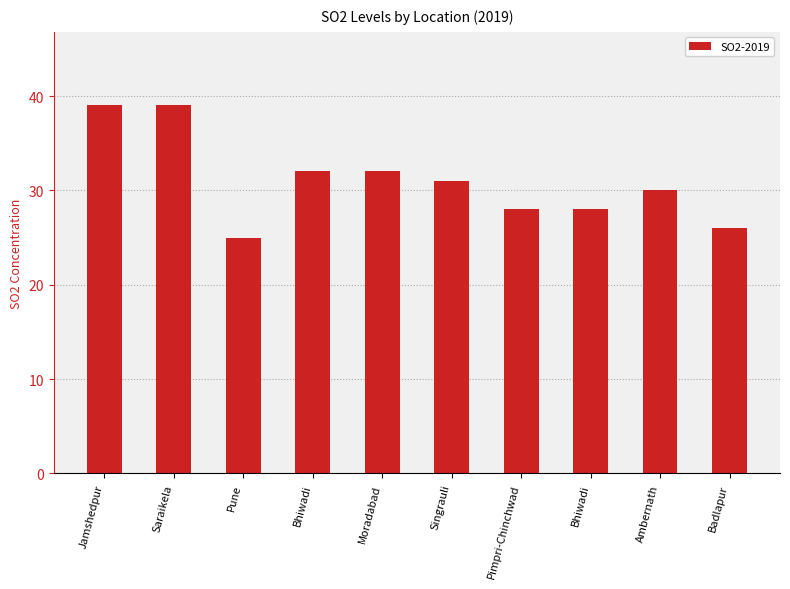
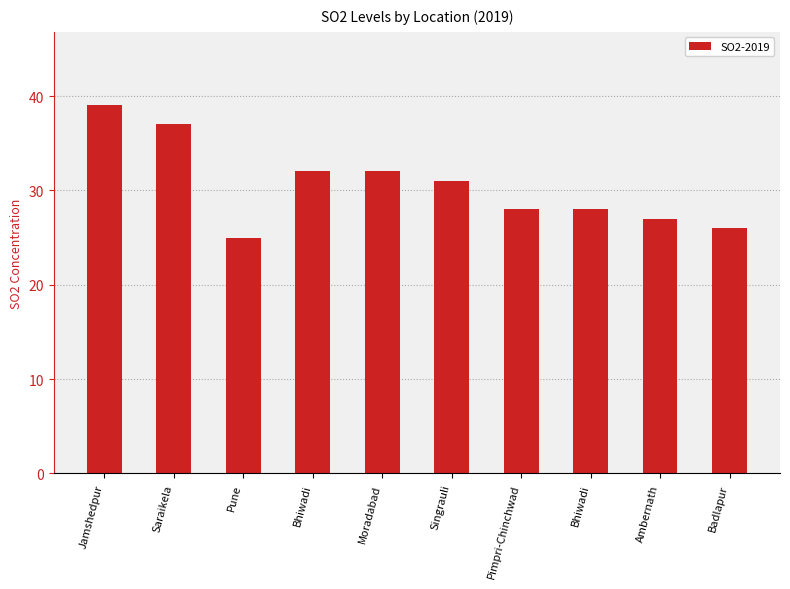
Saraikela: 39 -> 37
Ambernath: 30 -> 27
